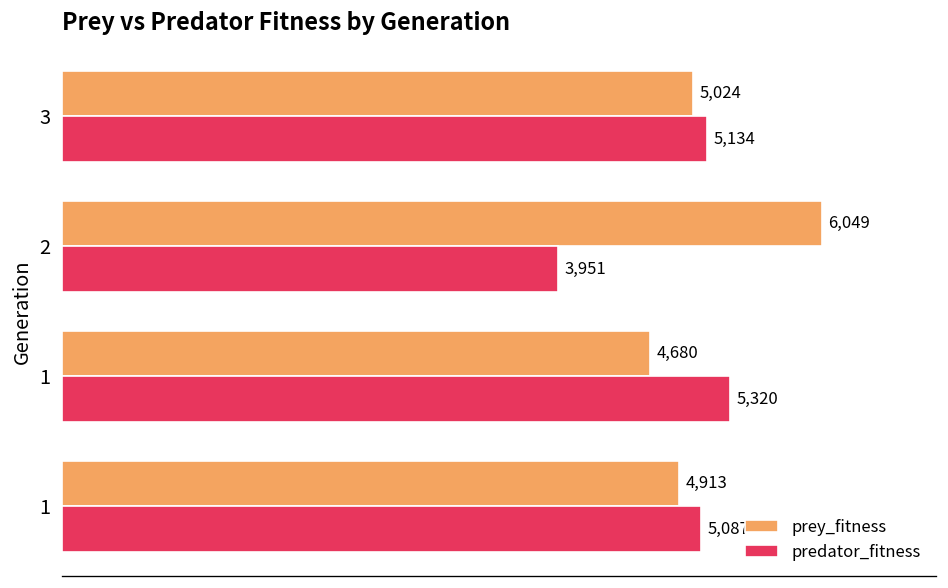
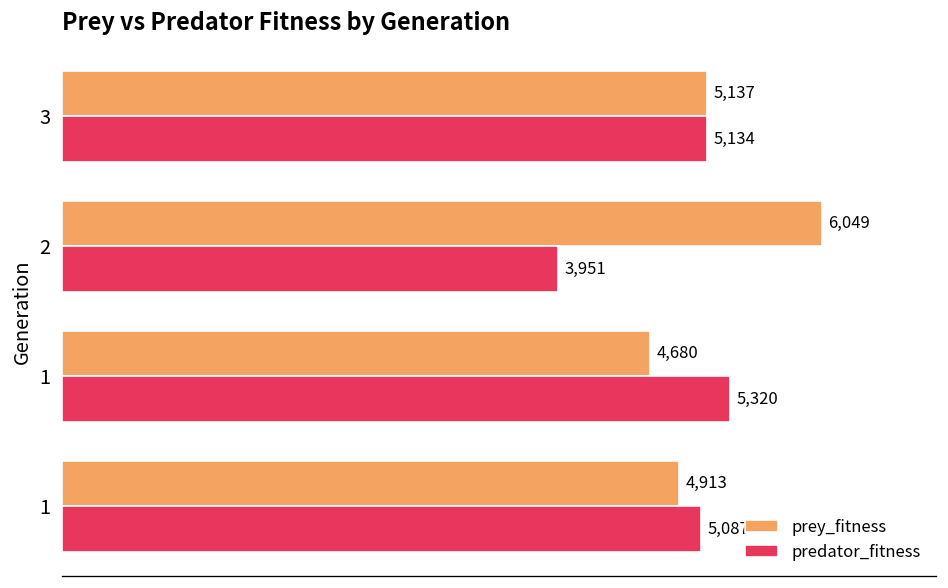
prey_fitness, 3: 5,024 -> 5,137
